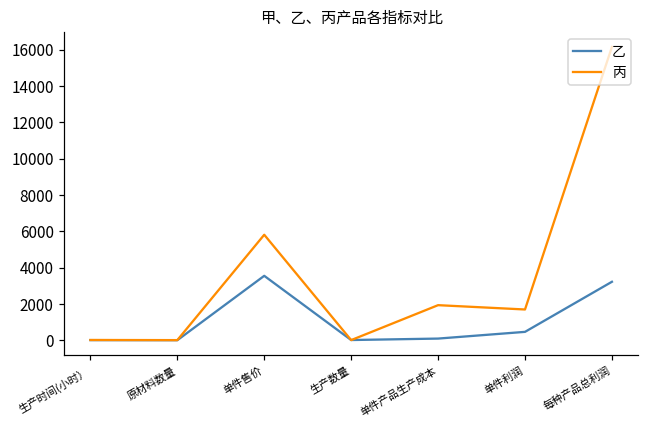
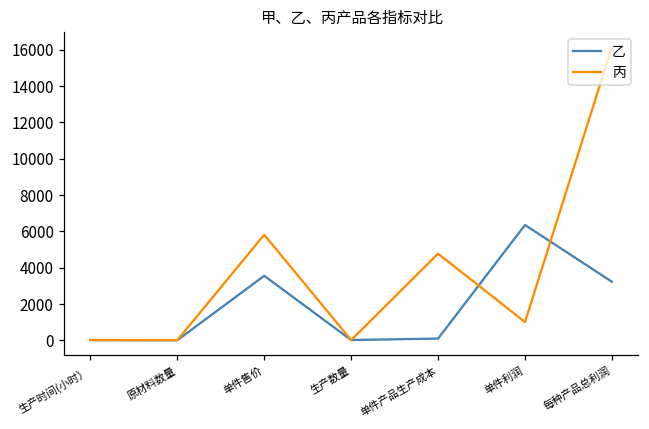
丙, 单件产品生产成本: 1900 -> 4800
乙, 单件利润: 500 -> 6400
丙, 单件利润: 1700 -> 1000
